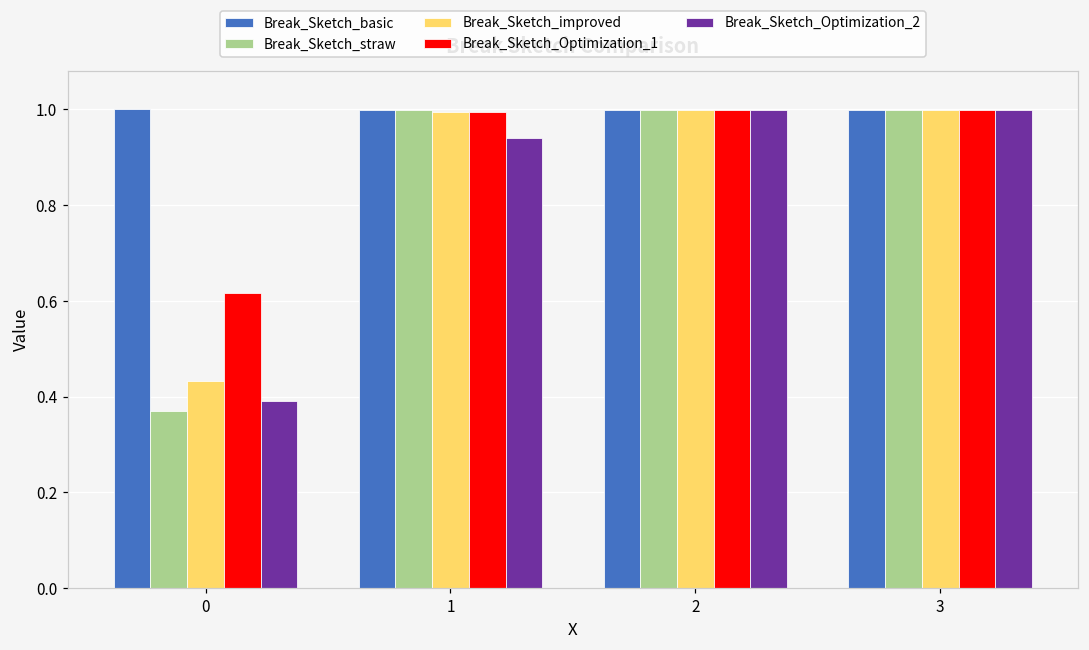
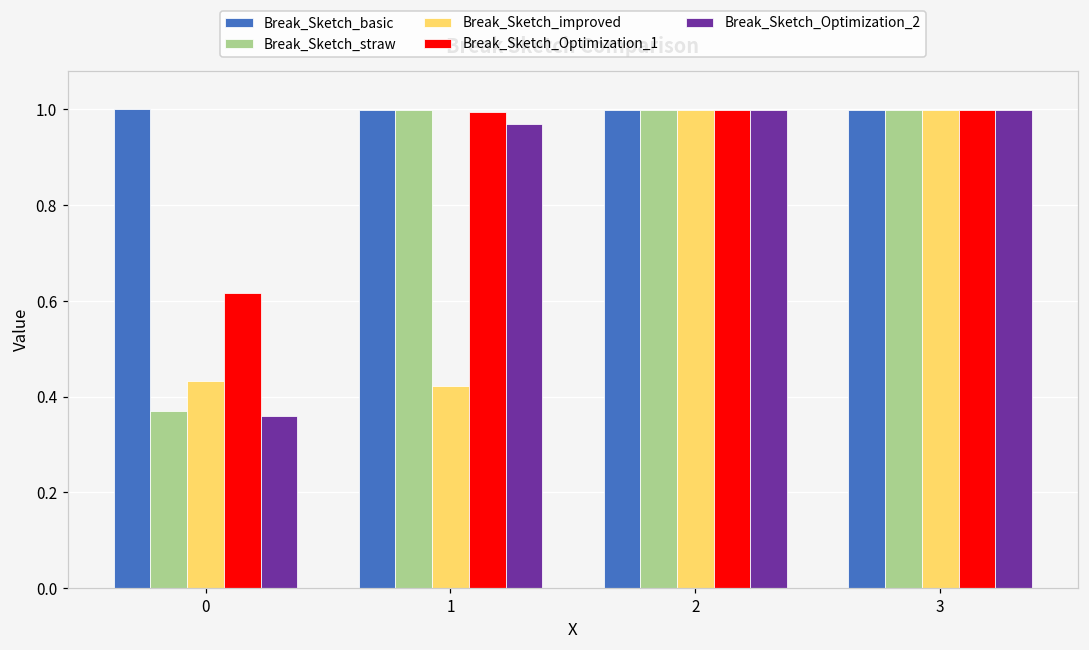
Break_Sketch_Optimization_2, 0: 0.39 -> 0.36
Break_Sketch_improved, 1: 0.99 -> 0.42
Break_Sketch_Optimization_2, 1: 0.94 -> 0.97
